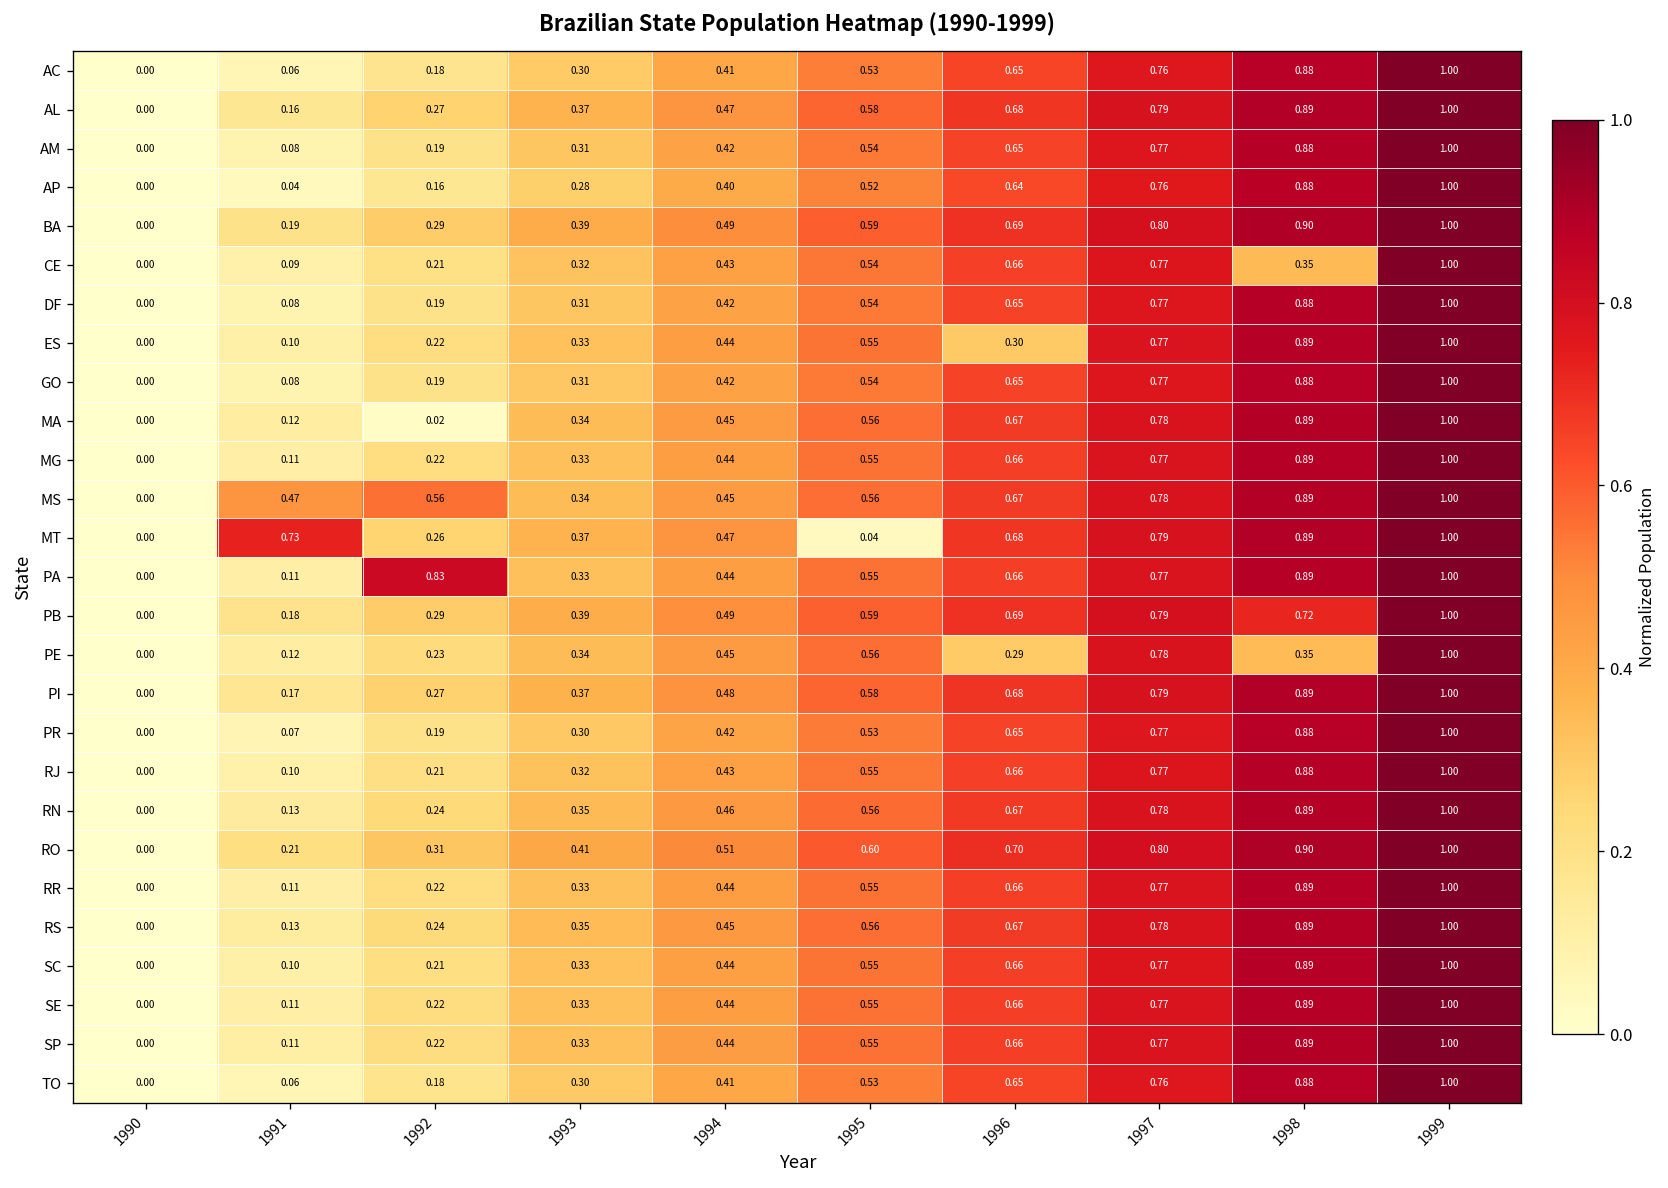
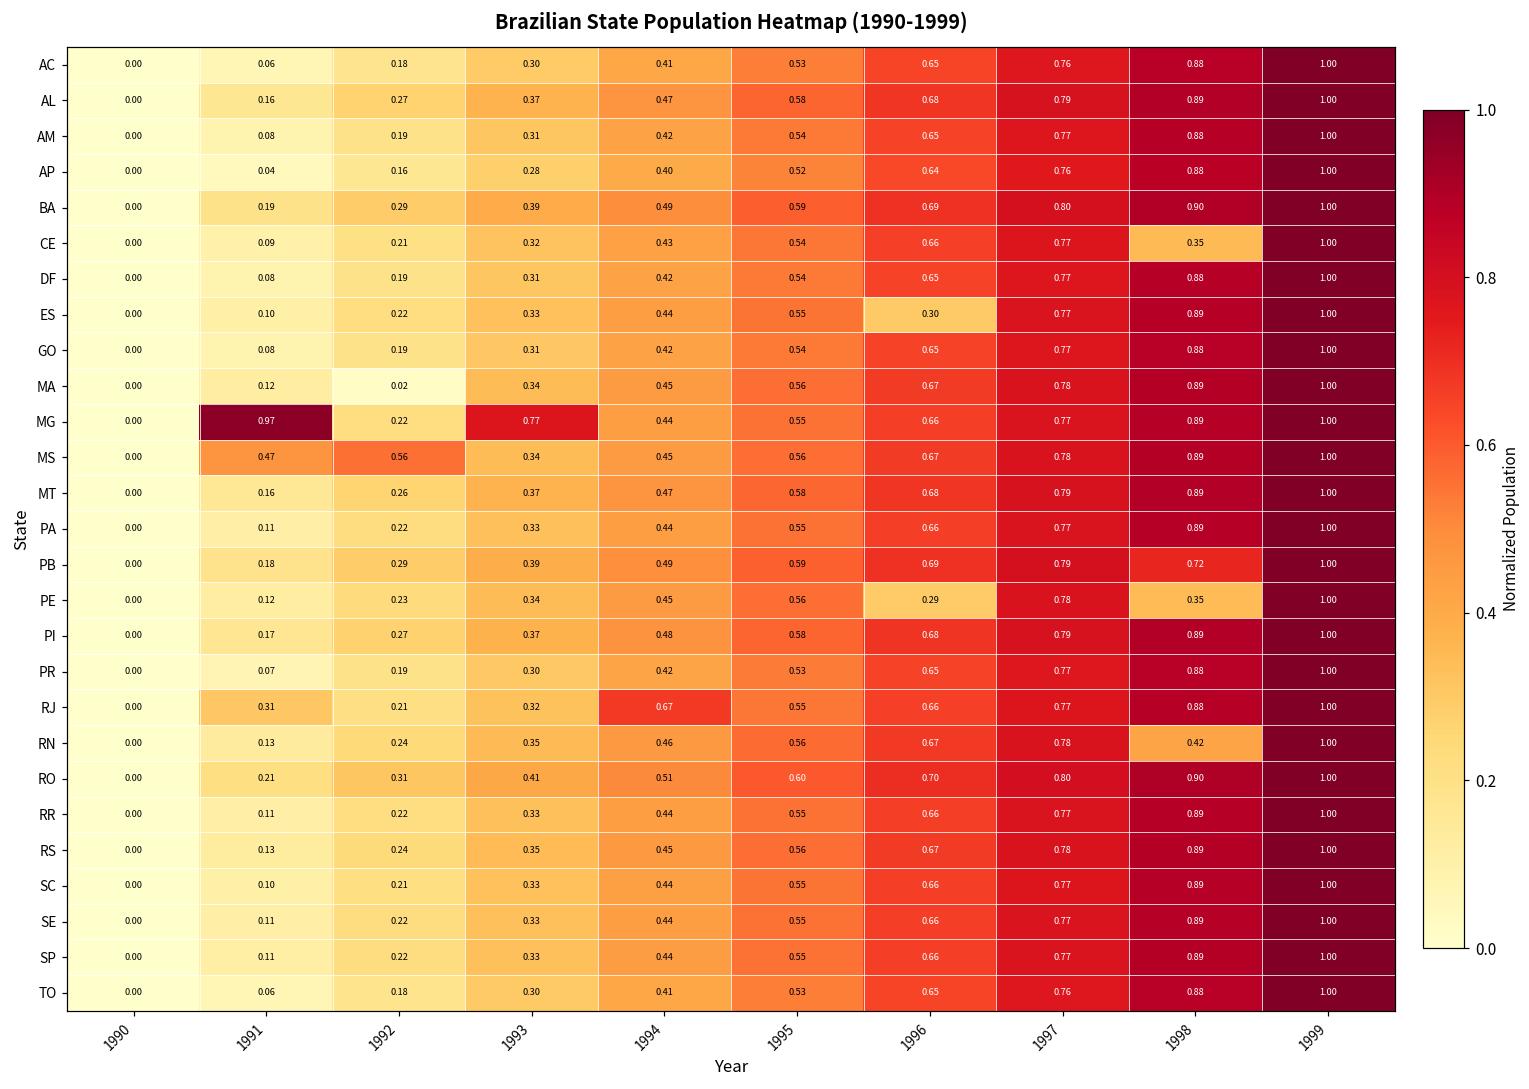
MG, 1991: 0.11 -> 0.97
MG, 1993: 0.33 -> 0.77
MT, 1991: 0.73 -> 0.16
MT, 1995: 0.04 -> 0.58
PA, 1992: 0.83 -> 0.22
RJ, 1991: 0.10 -> 0.31
RJ, 1994: 0.43 -> 0.67
RN, 1998: 0.89 -> 0.42
